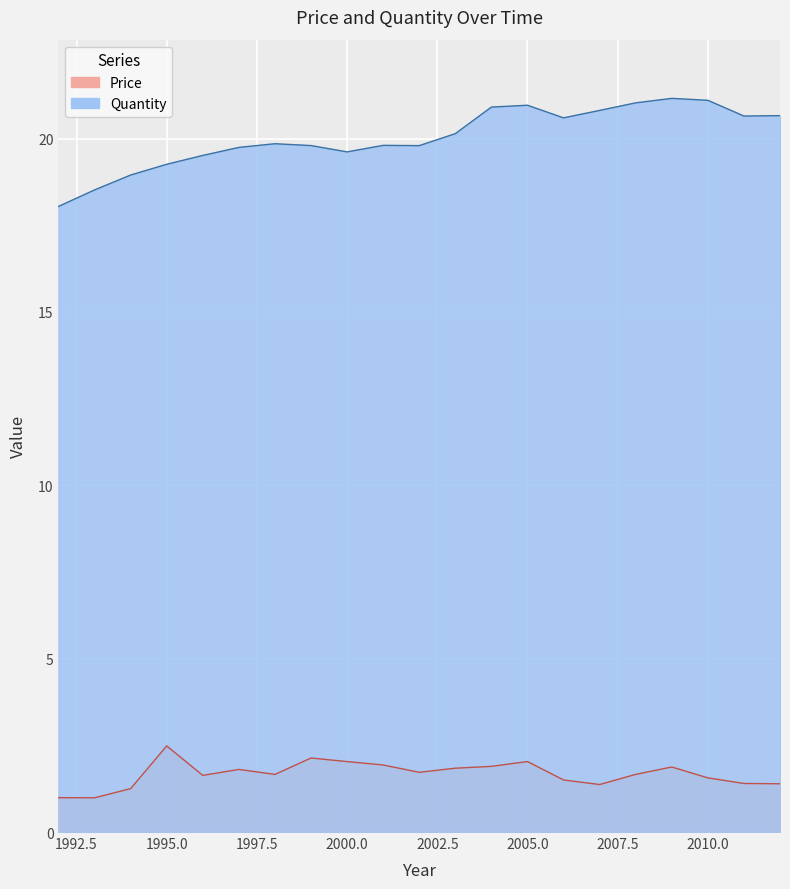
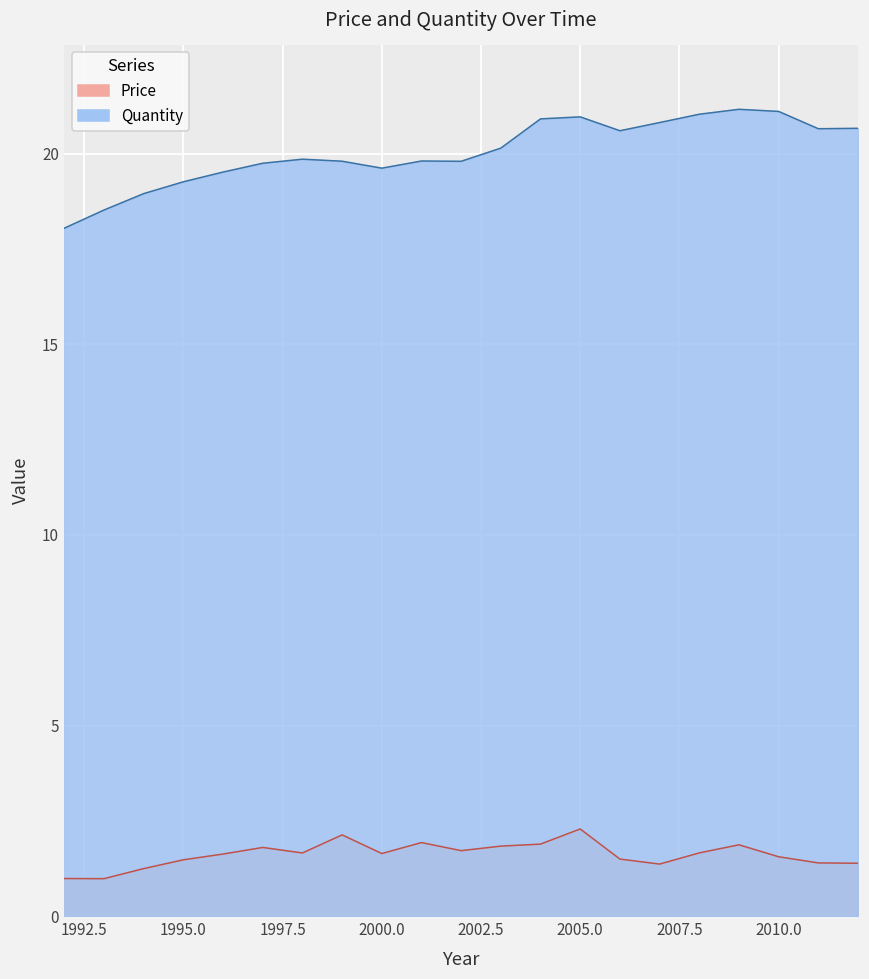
Price, 1995.0: 2.5 -> 1.5
Price, 2000.0: 2.0 -> 1.6
Price, 2005.0: 2.0 -> 2.3
